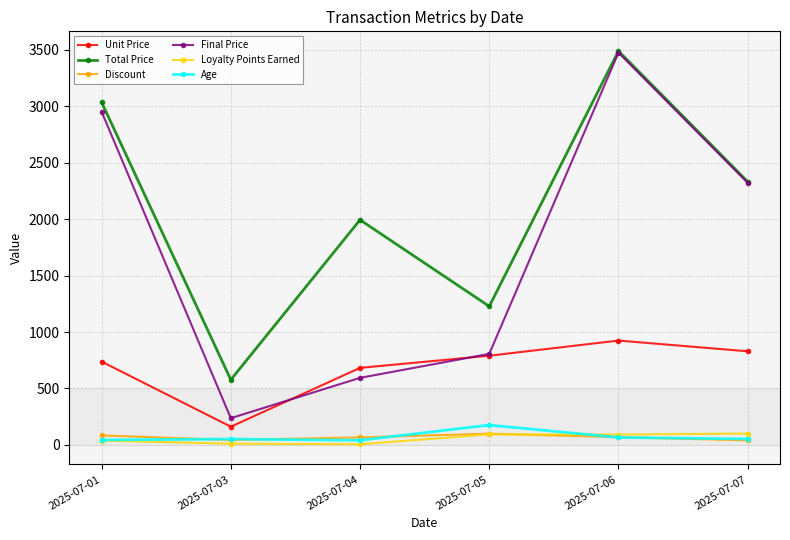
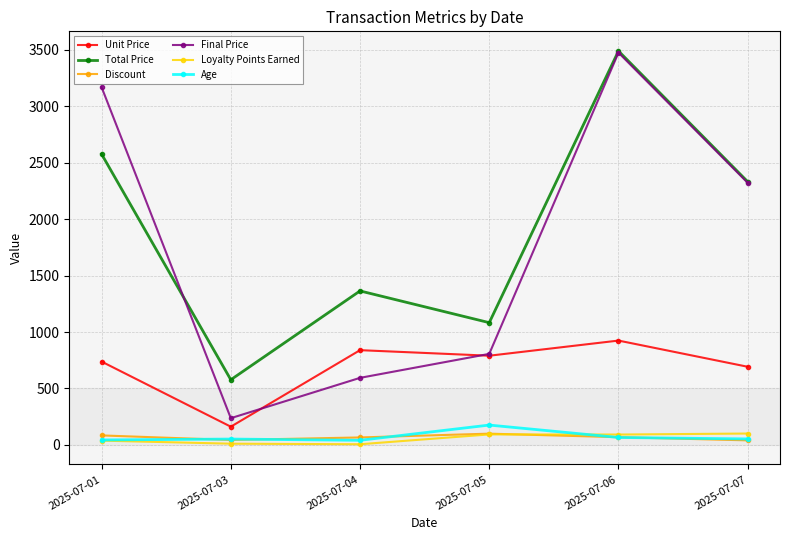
Total Price, 2025-07-01: 3040 -> 2580
Final Price, 2025-07-01: 2950 -> 3170
Unit Price, 2025-07-04: 680 -> 840
Total Price, 2025-07-04: 1990 -> 1360
Total Price, 2025-07-05: 1230 -> 1080
Unit Price, 2025-07-07: 830 -> 690
